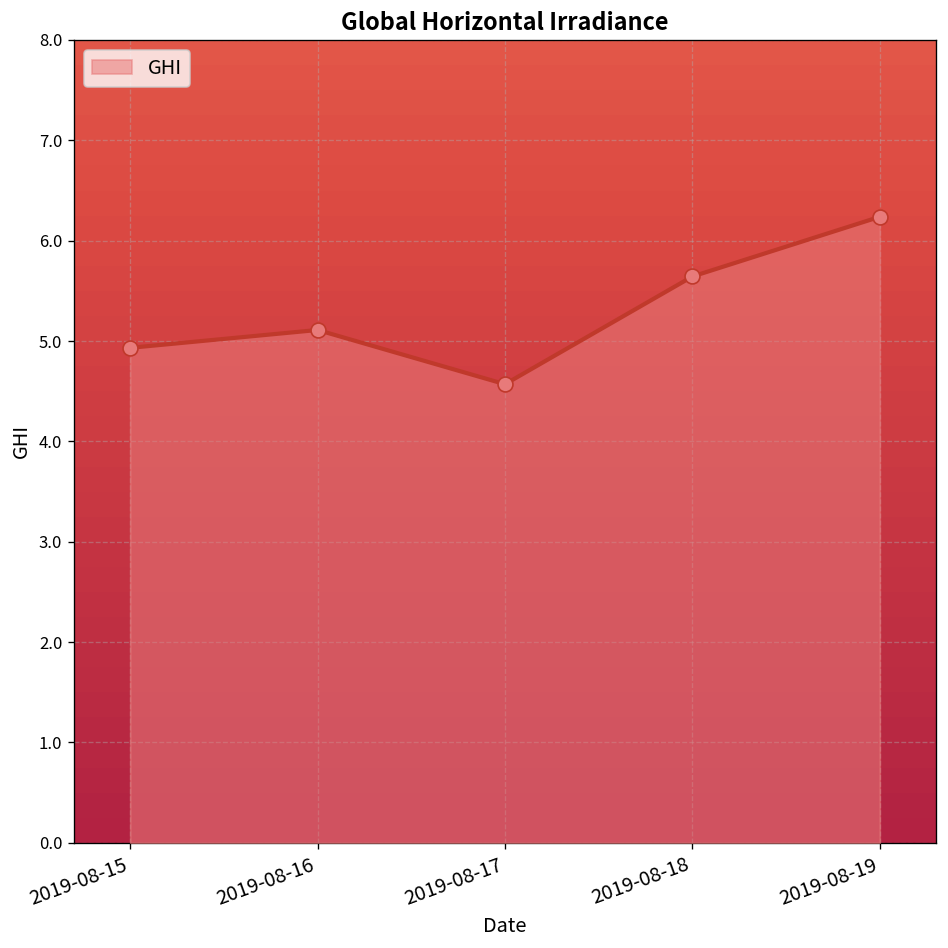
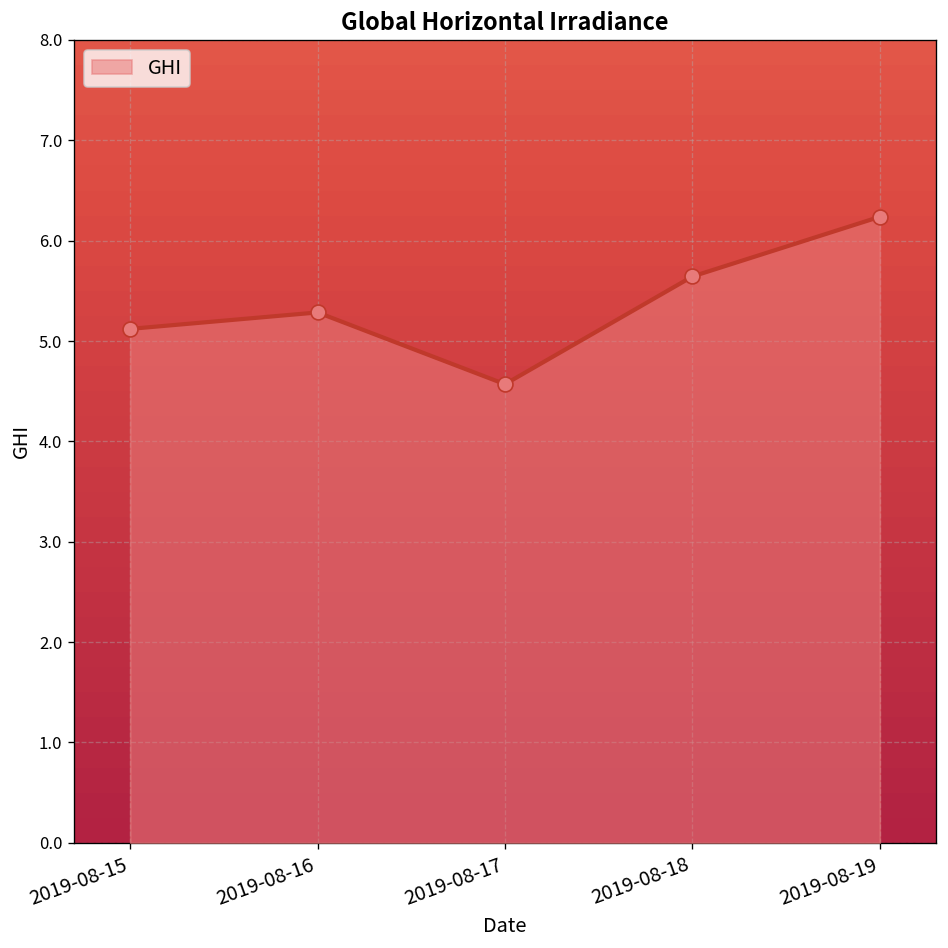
2019-08-15: 4.9 -> 5.1
2019-08-16: 5.1 -> 5.3
